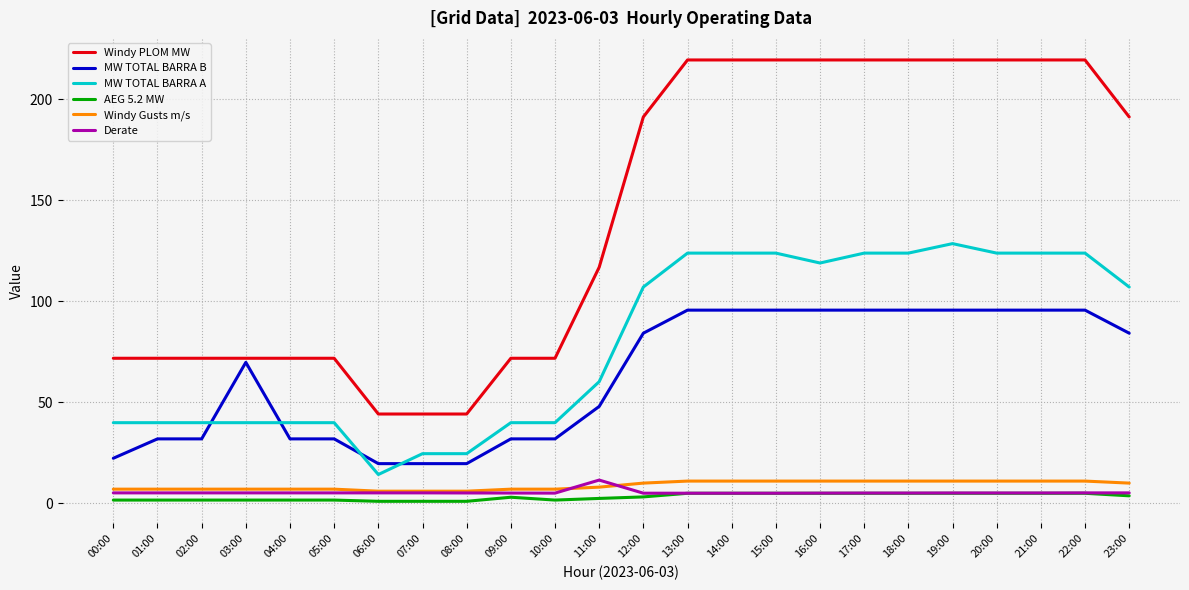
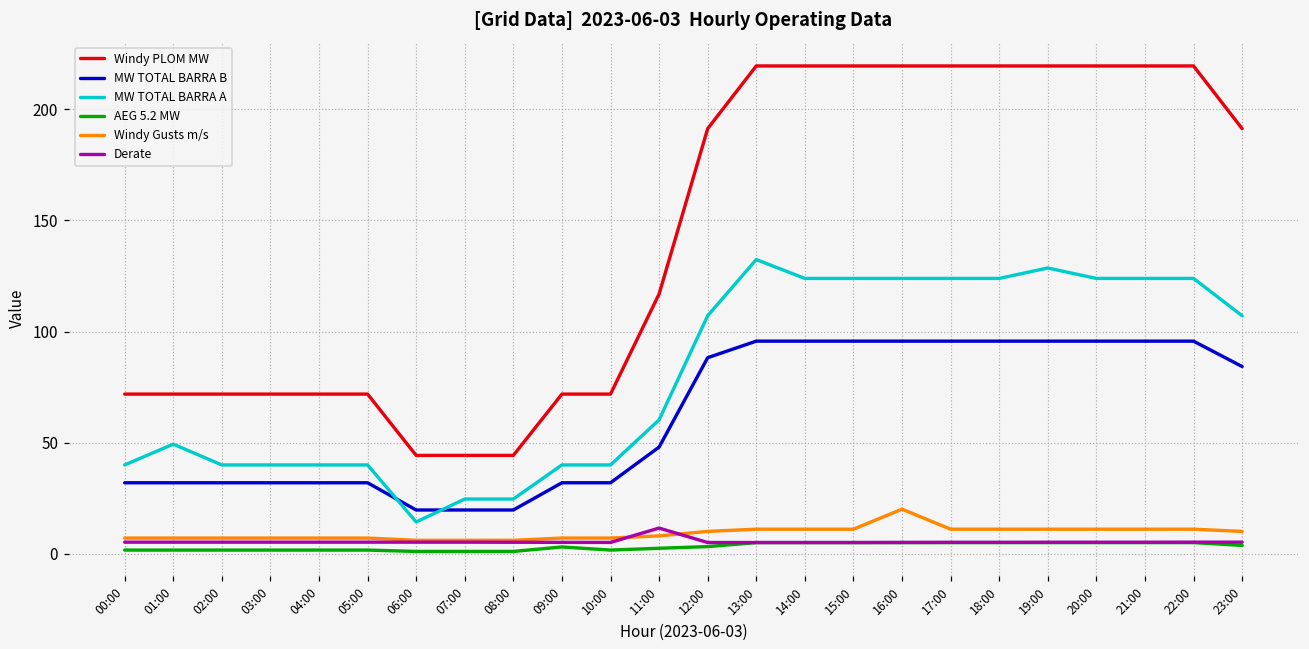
MW TOTAL BARRA B, 00:00: 22 -> 32
MW TOTAL BARRA A, 01:00: 40 -> 49
MW TOTAL BARRA B, 03:00: 70 -> 32
MW TOTAL BARRA B, 12:00: 84 -> 88
MW TOTAL BARRA A, 13:00: 124 -> 132
MW TOTAL BARRA A, 16:00: 119 -> 124
Windy Gusts m/s, 16:00: 11 -> 20
